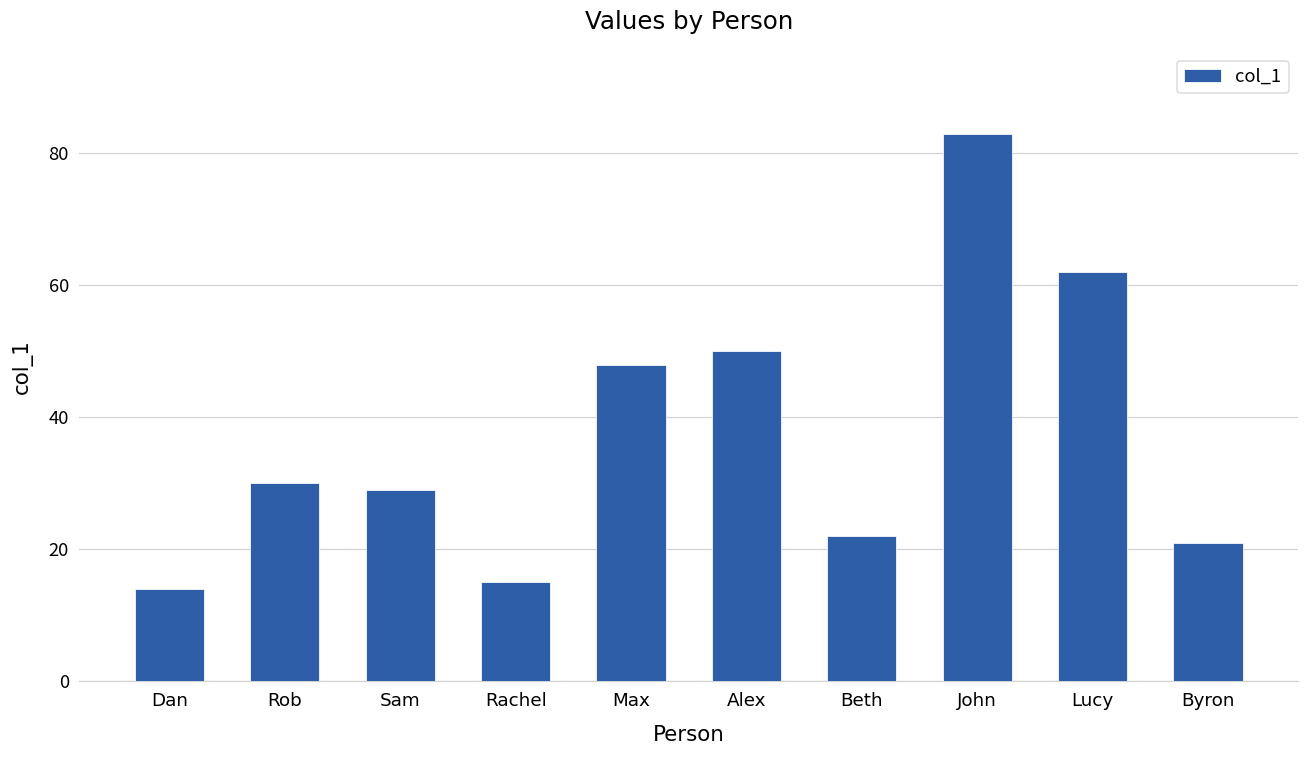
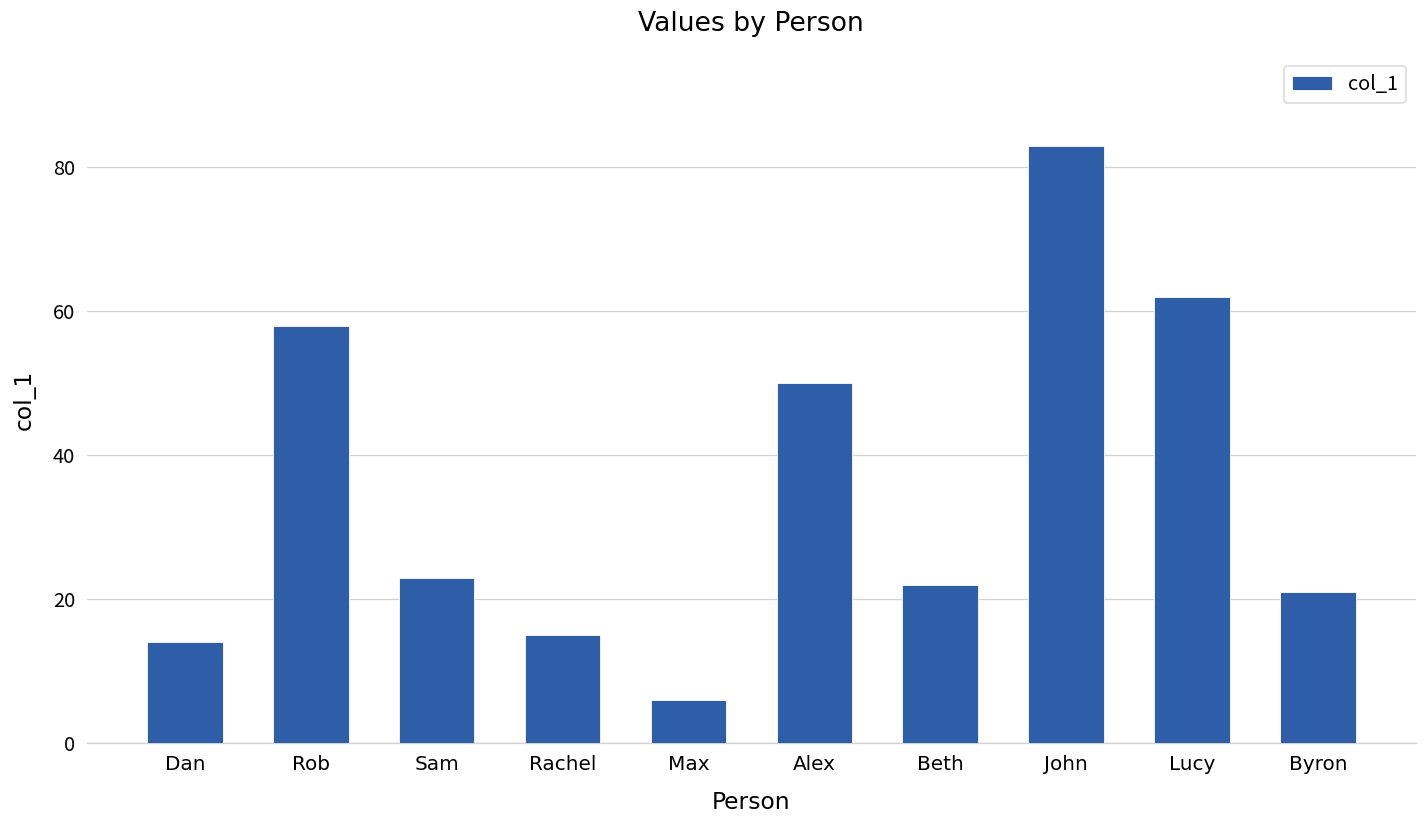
Rob: 30 -> 58
Sam: 29 -> 23
Max: 48 -> 6
